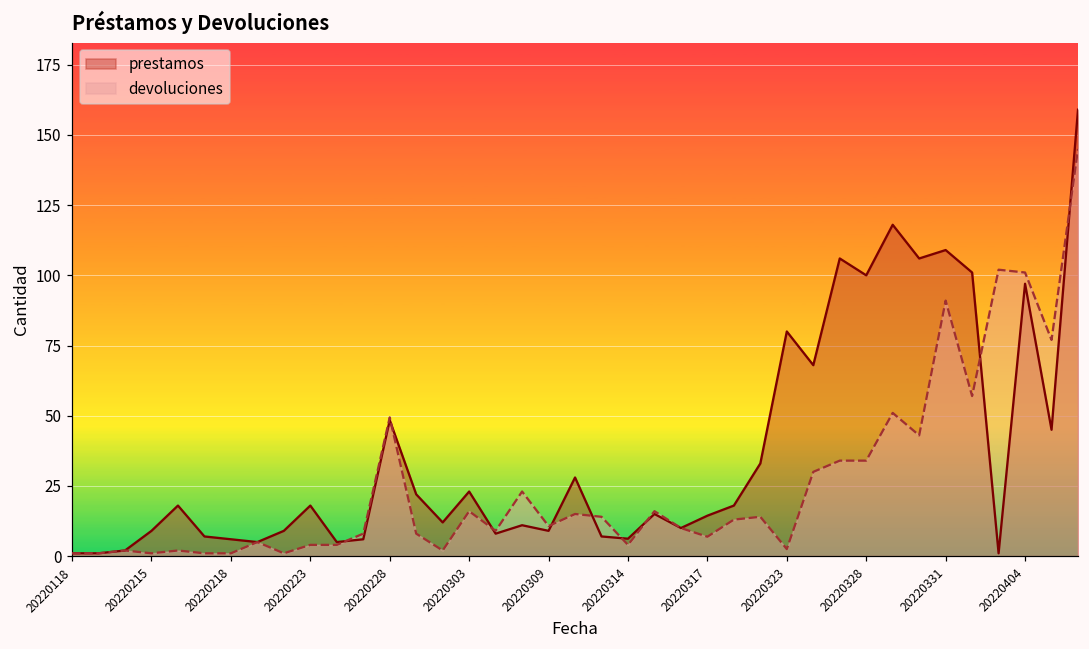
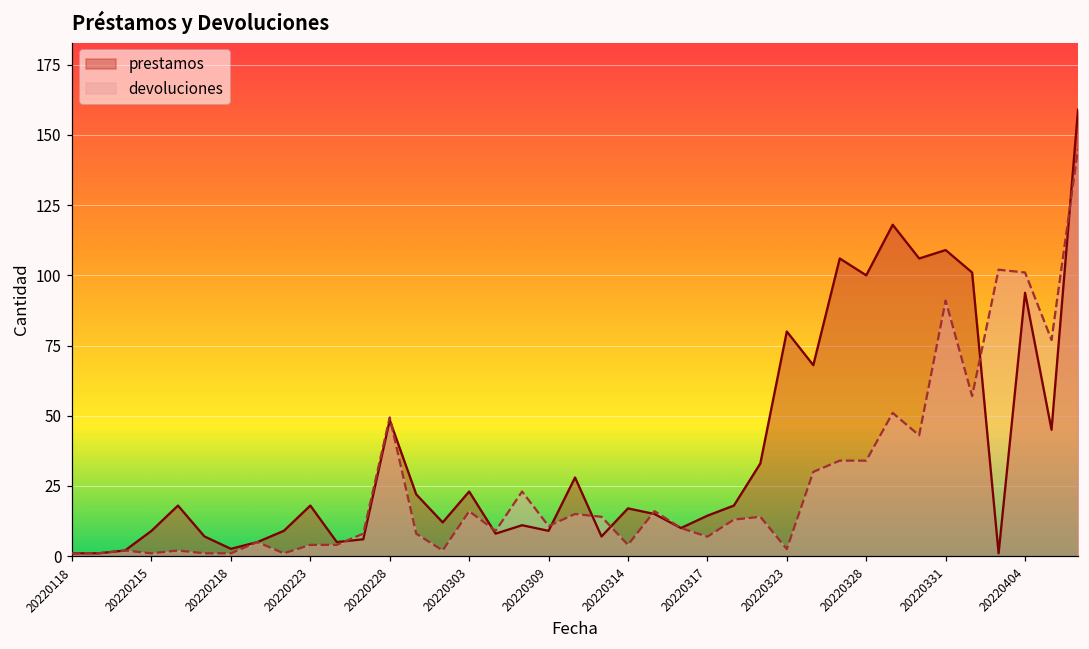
prestamos, 20220218: 6 -> 3
prestamos, 20220314: 6 -> 17
prestamos, 20220404: 97 -> 94
